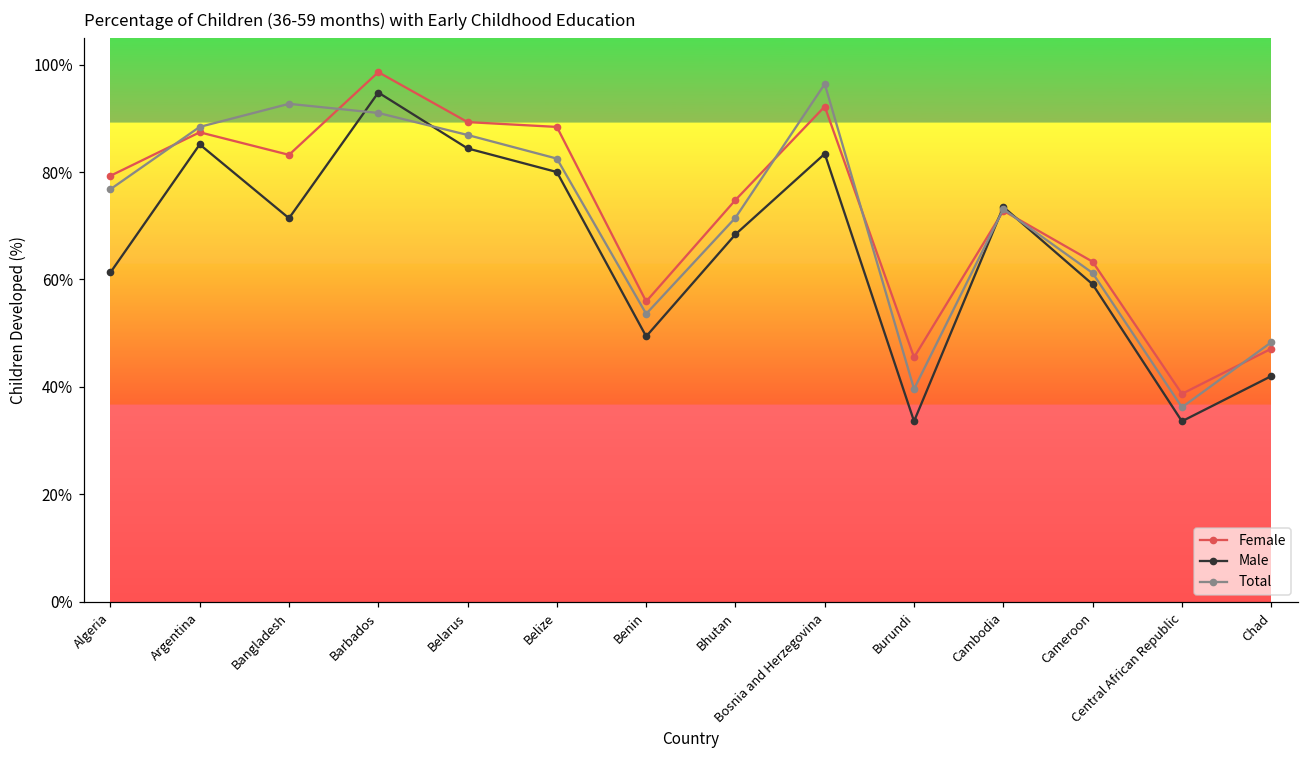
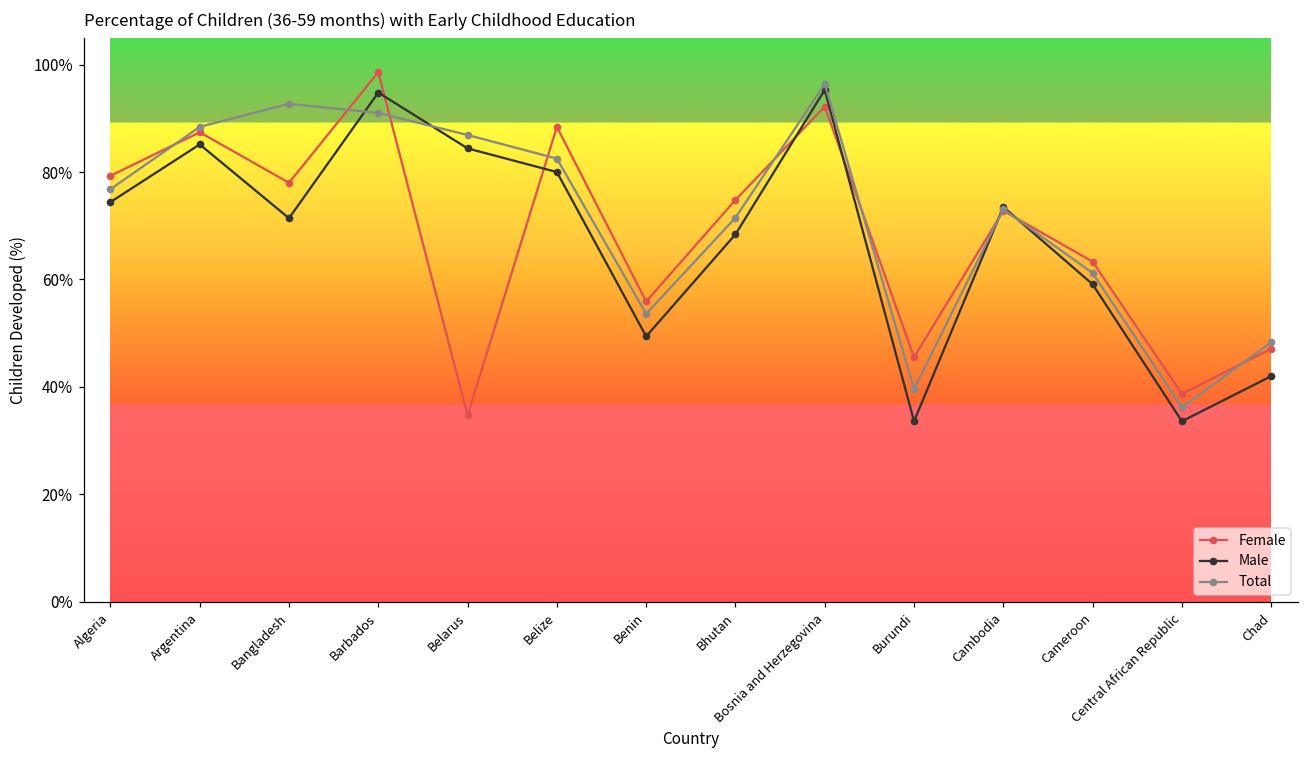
Male, Algeria: 61% -> 74%
Female, Bangladesh: 83% -> 78%
Female, Belarus: 89% -> 35%
Male, Bosnia and Herzegovina: 83% -> 95%
